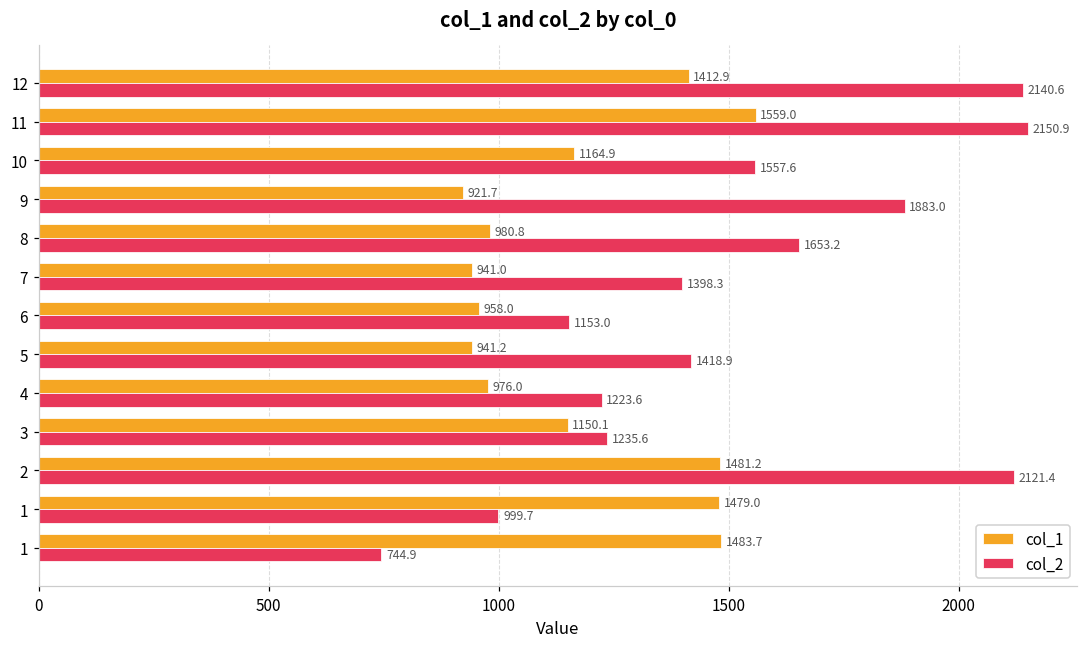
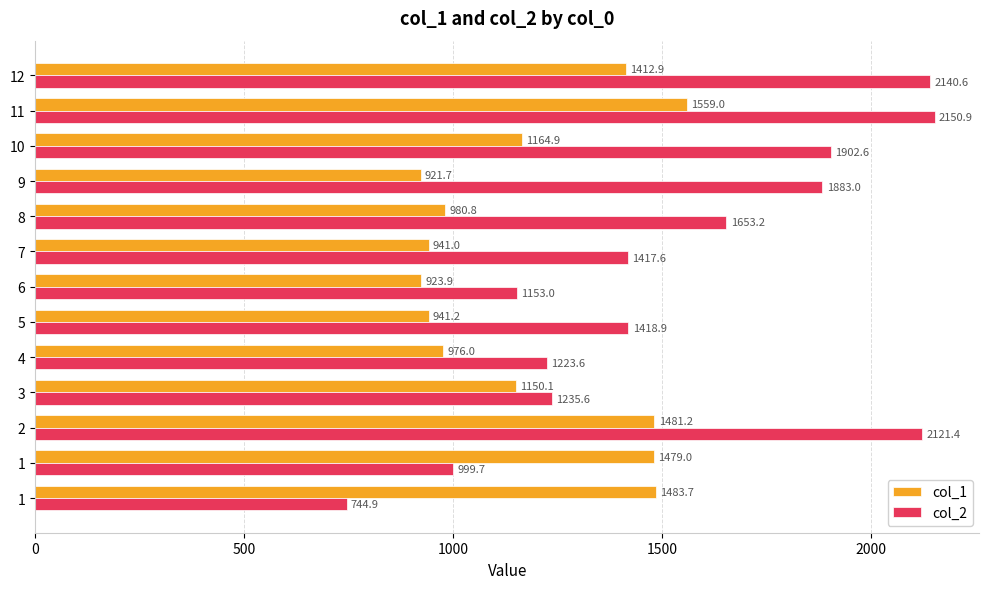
col_2, 10: 1557.6 -> 1902.6
col_2, 7: 1398.3 -> 1417.6
col_1, 6: 958.0 -> 923.9
